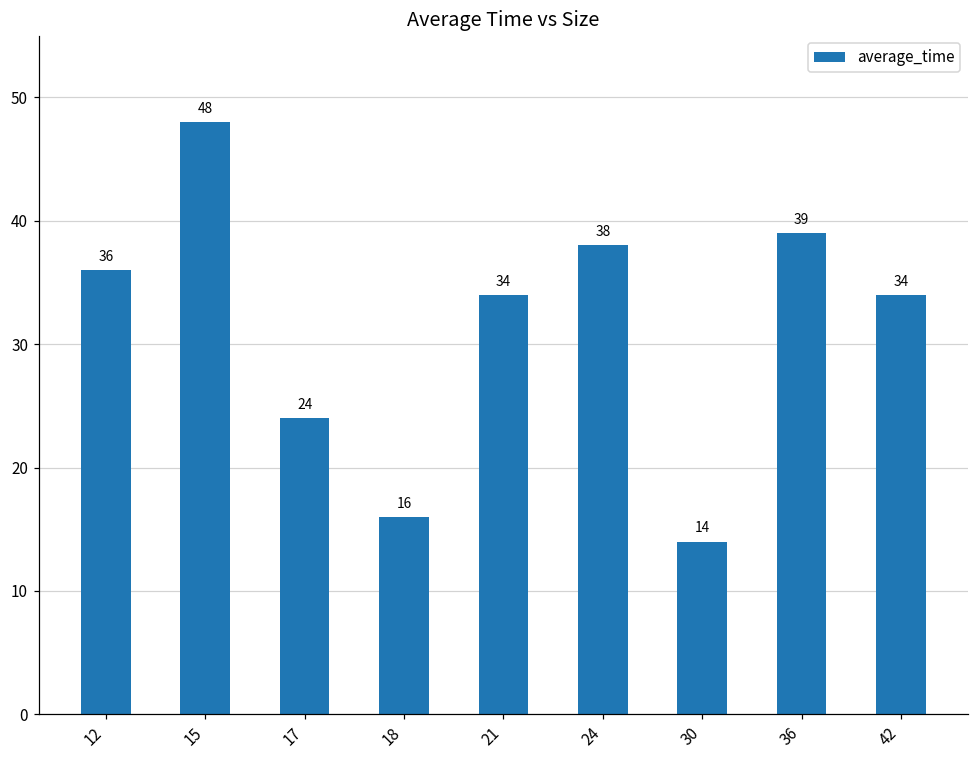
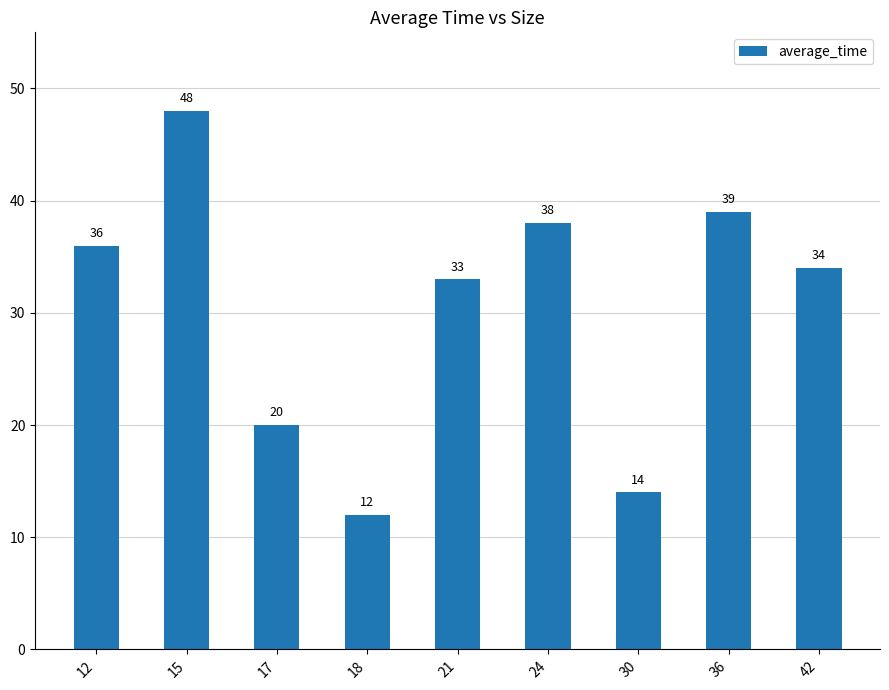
17: 24 -> 20
18: 16 -> 12
21: 34 -> 33
